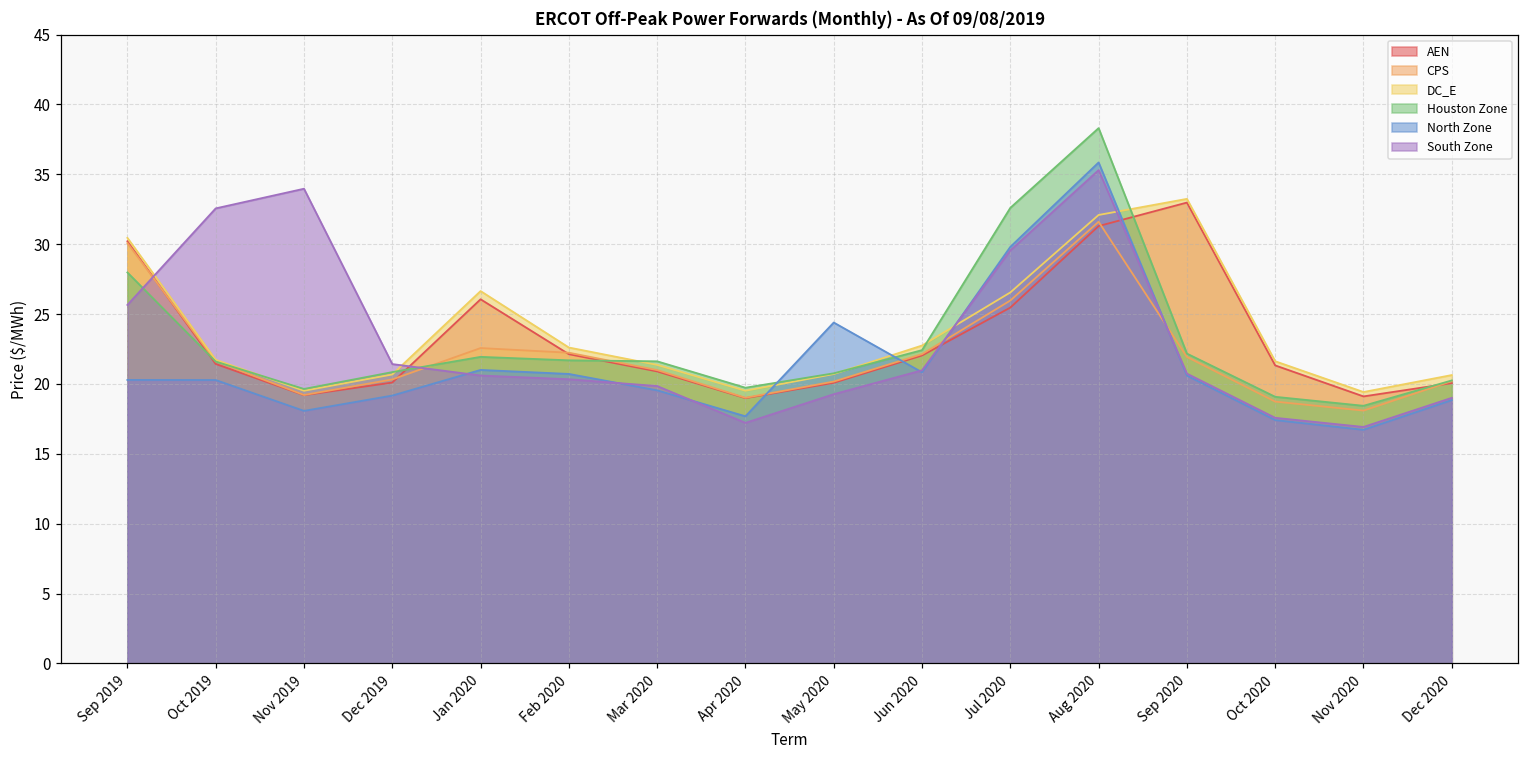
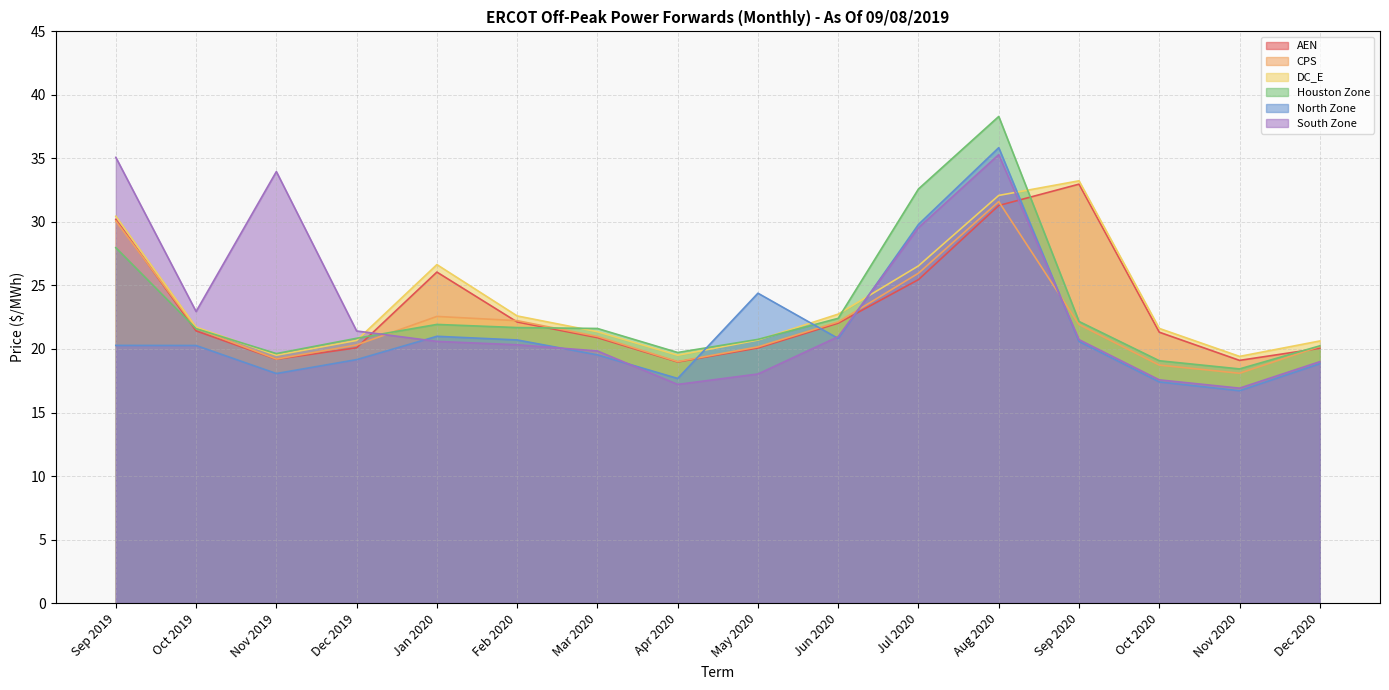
South Zone, Sep 2019: 25.7 -> 35.1
South Zone, Oct 2019: 32.6 -> 22.9
South Zone, May 2020: 19.3 -> 18.0
